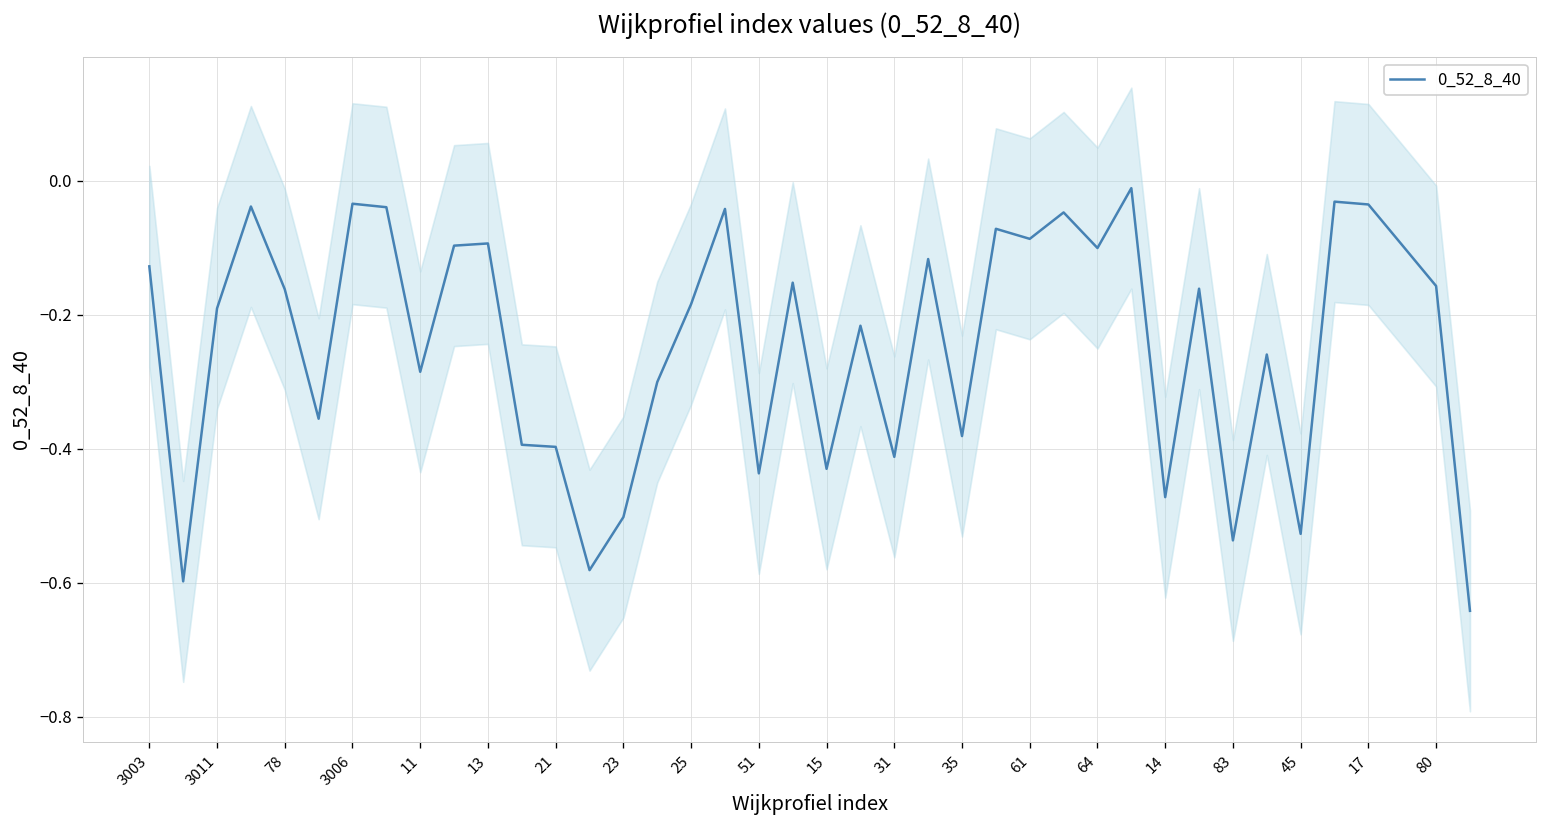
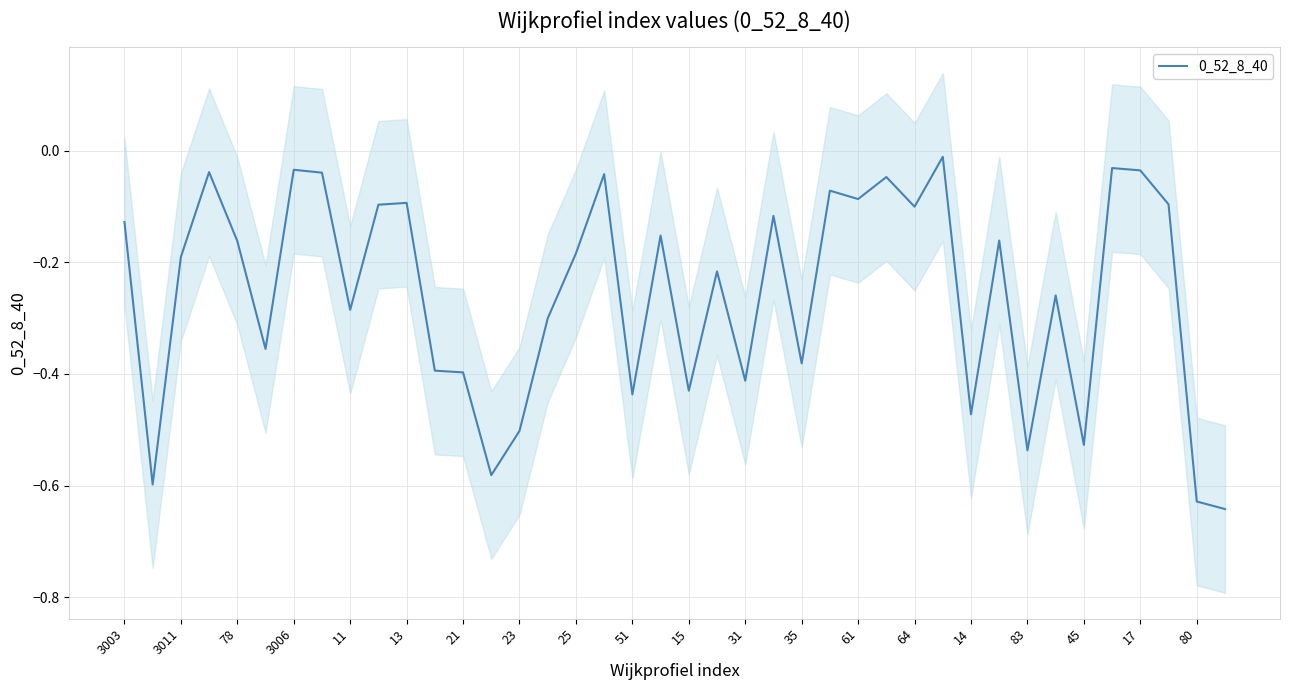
0_52_8_40, 80: -0.16 -> -0.63
